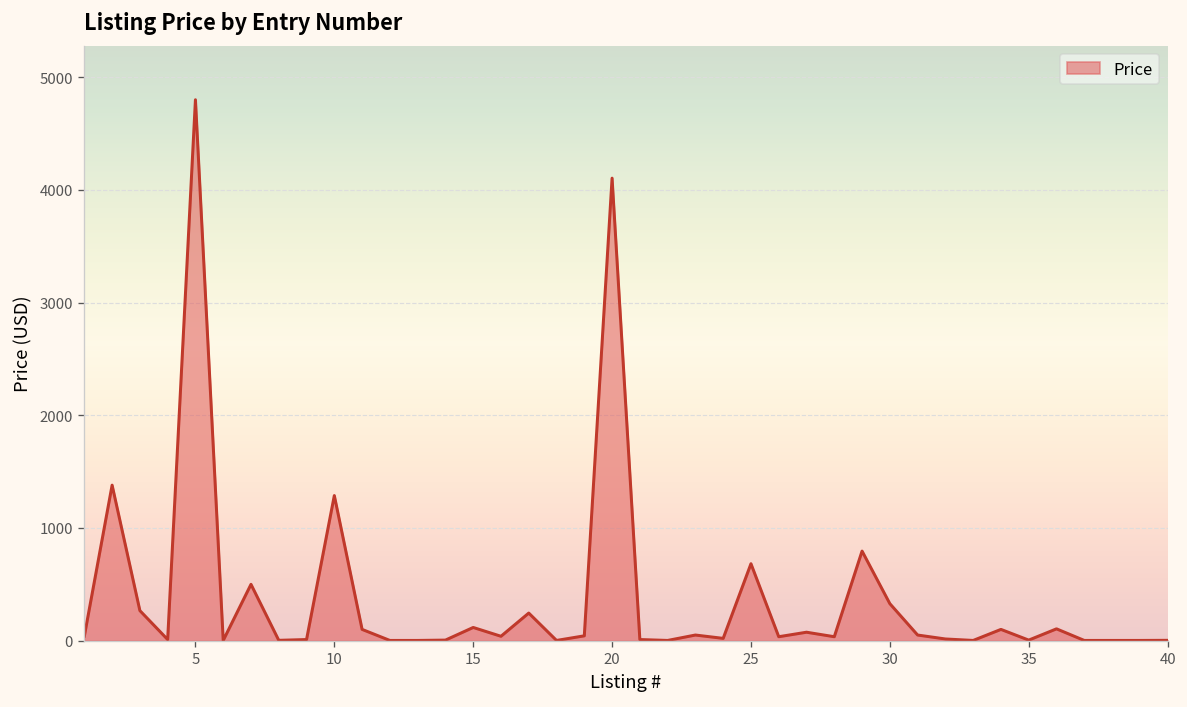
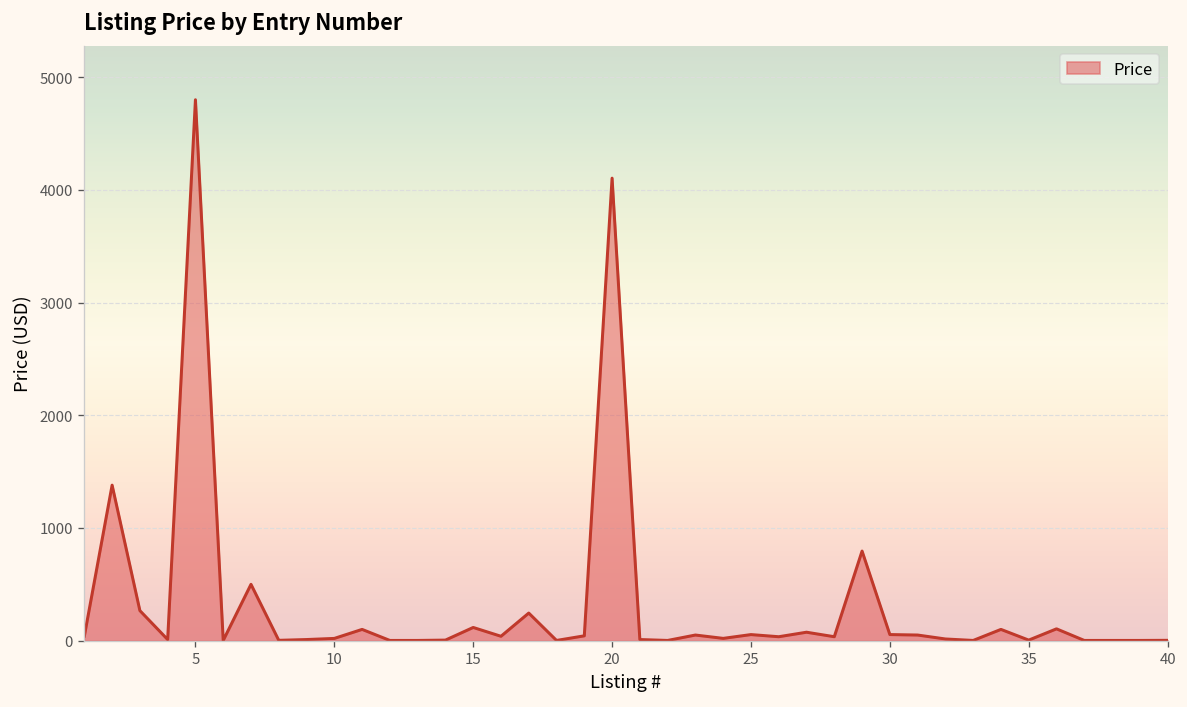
10: 1300 -> 0
25: 700 -> 100
30: 300 -> 100
